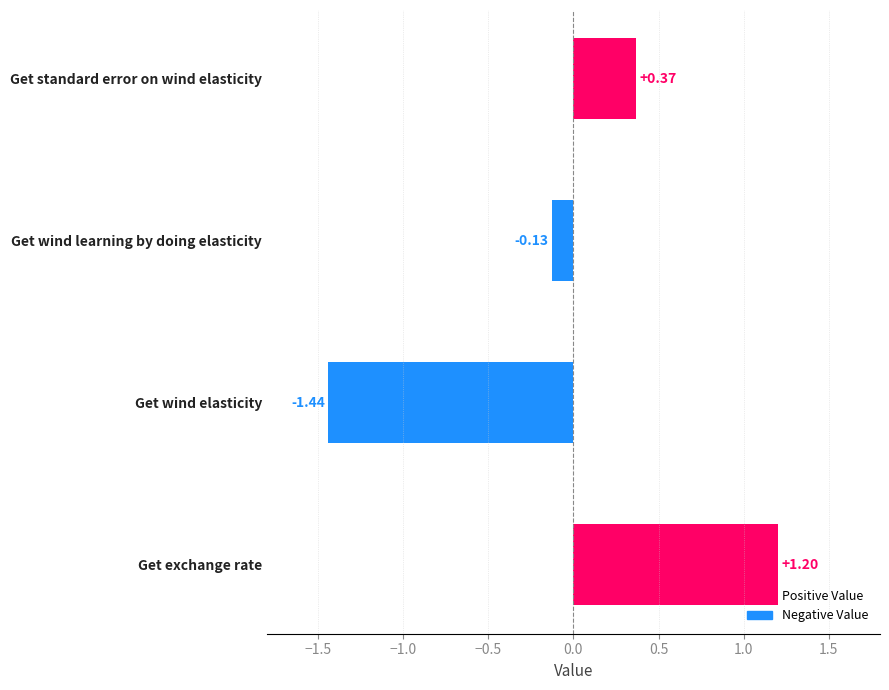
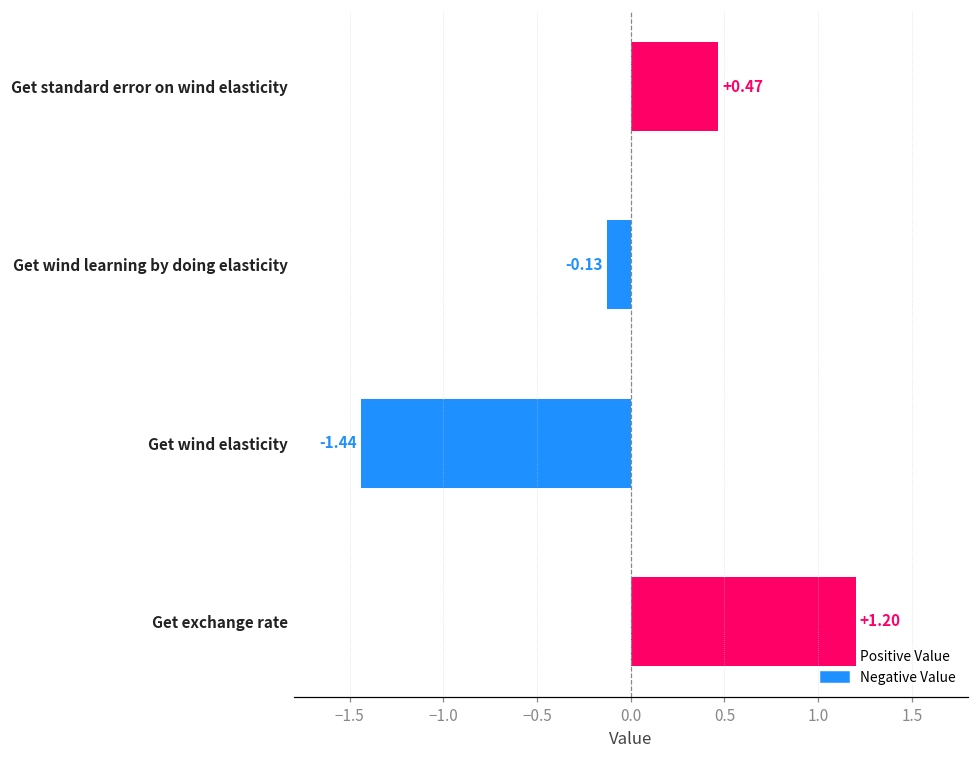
Get standard error on wind elasticity: +0.37 -> +0.47
